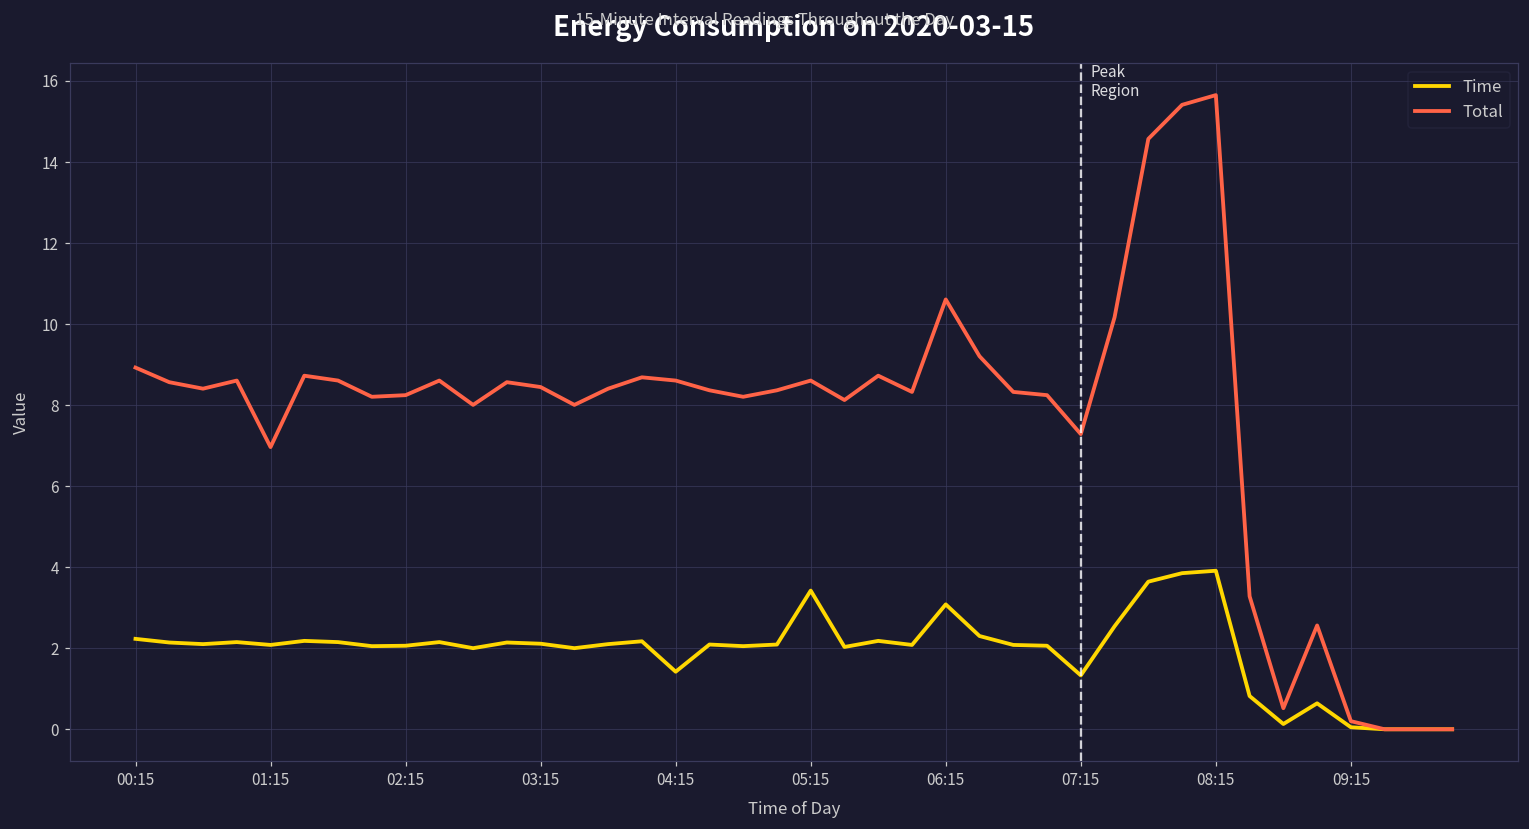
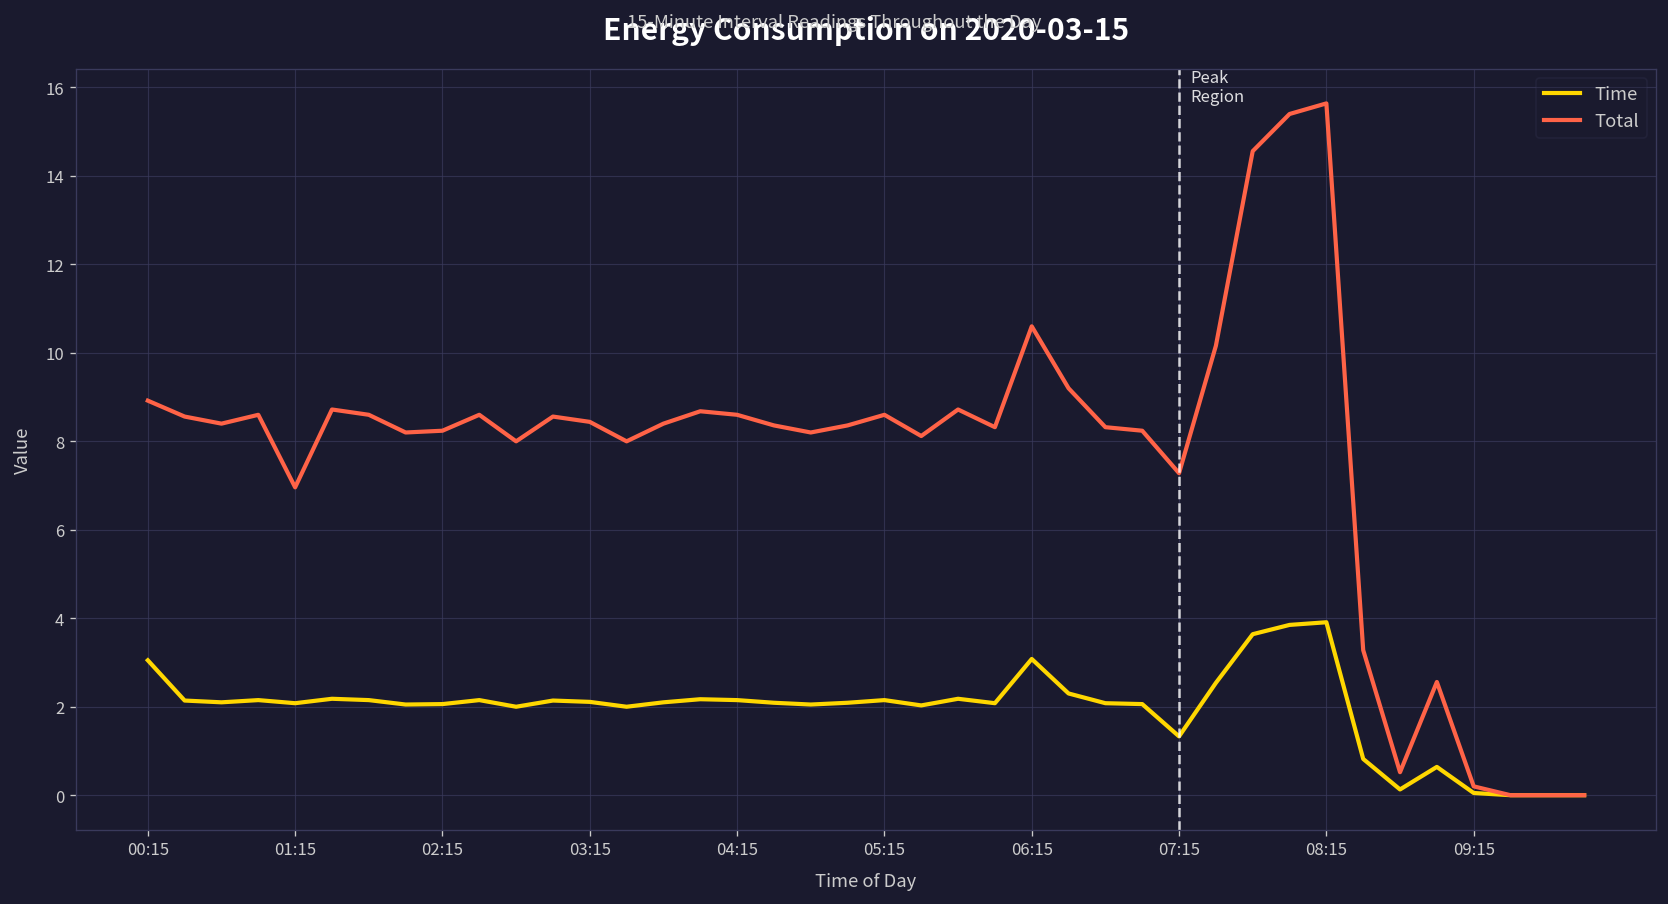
Time, 00:15: 2.2 -> 3.1
Time, 04:15: 1.4 -> 2.2
Time, 05:15: 3.4 -> 2.2
